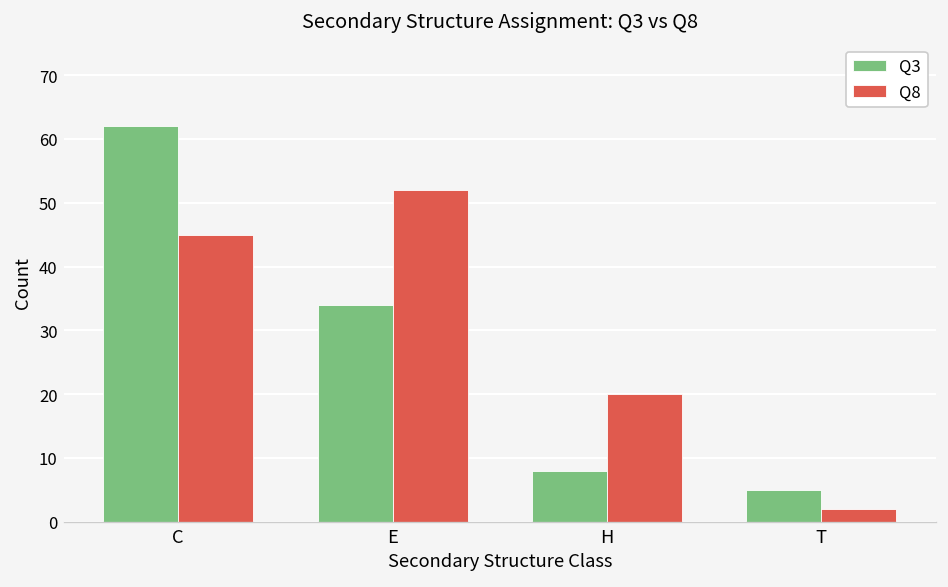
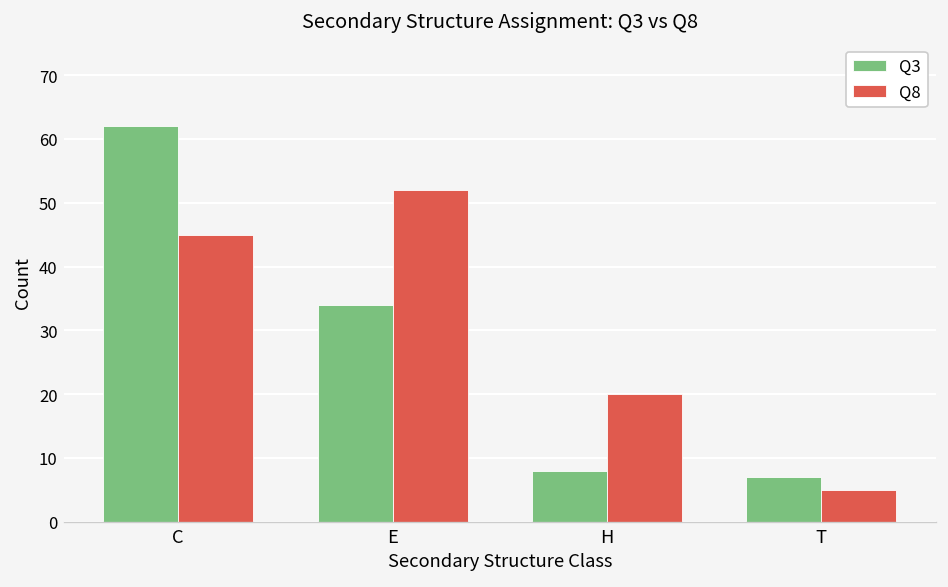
Q3, T: 5 -> 7
Q8, T: 2 -> 5
